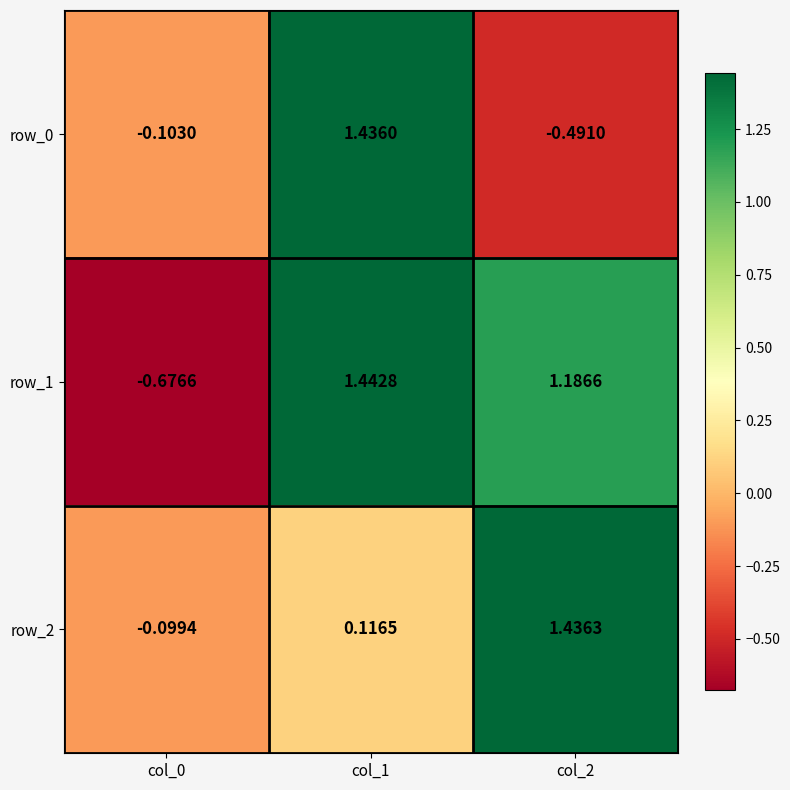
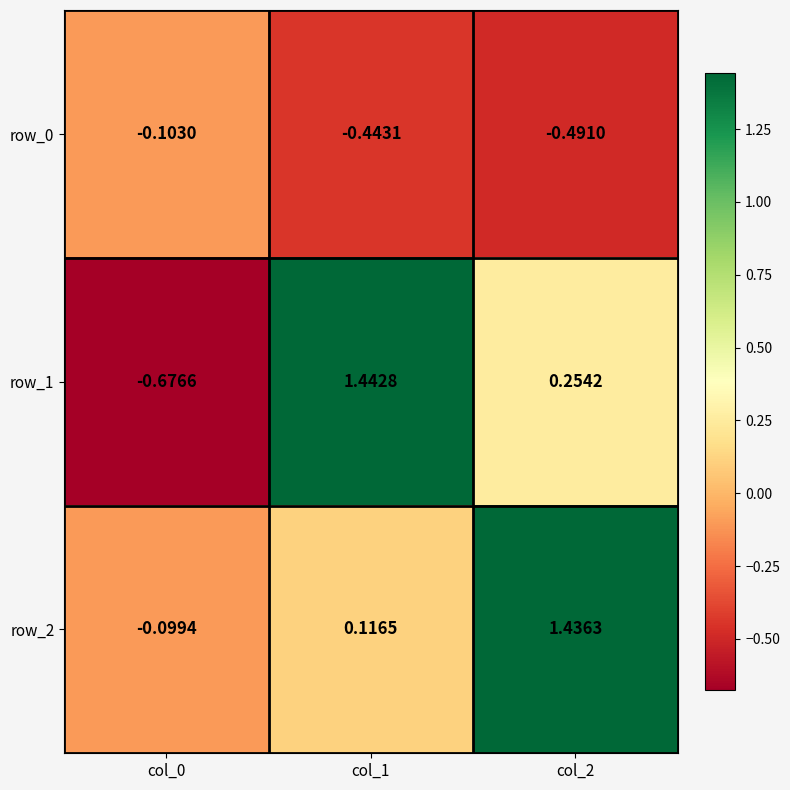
row_0, col_1: 1.4360 -> -0.4431
row_1, col_2: 1.1866 -> 0.2542
